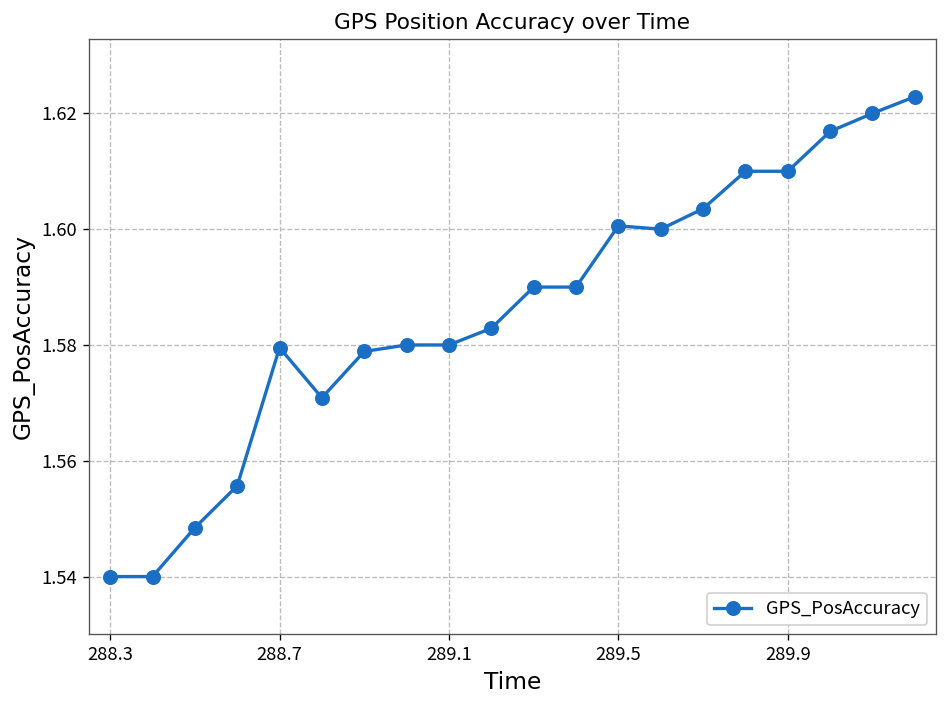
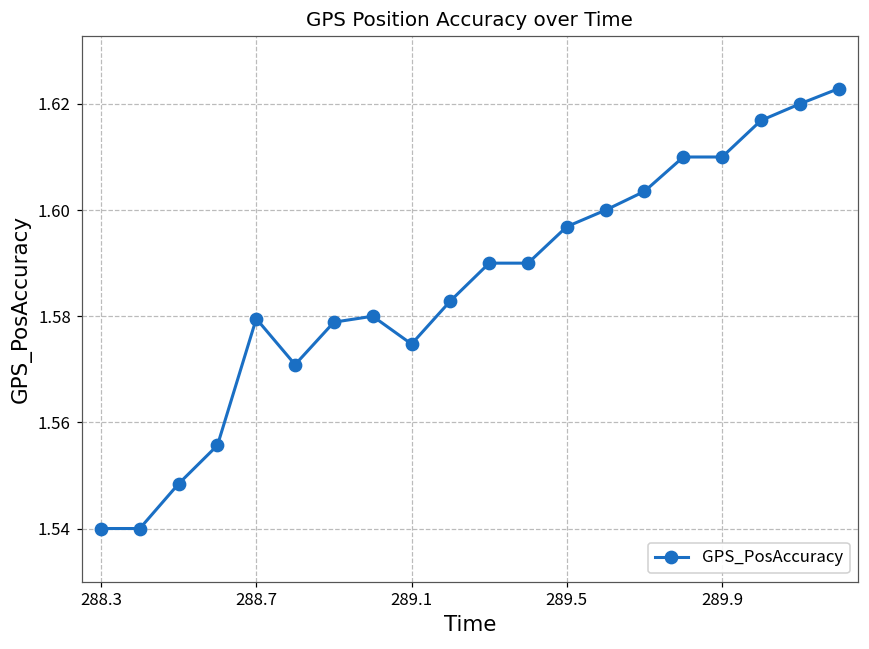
289.1: 1.580 -> 1.575
289.5: 1.601 -> 1.597
